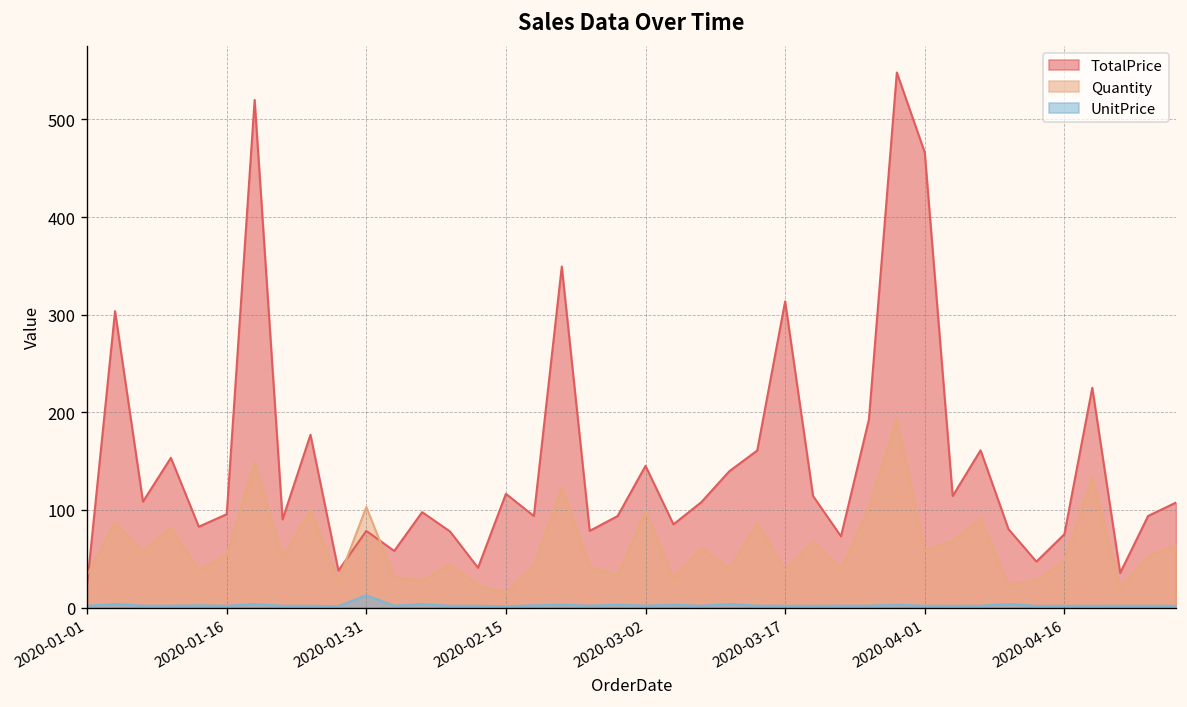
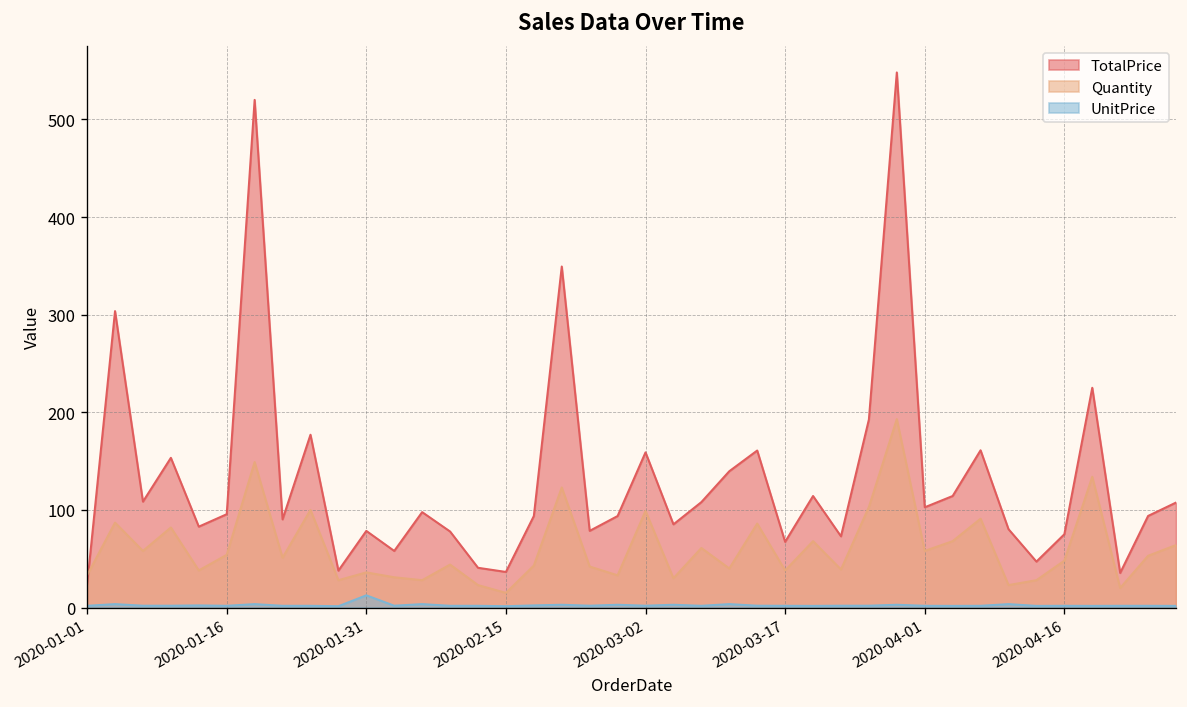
Quantity, 2020-01-31: 100 -> 40
TotalPrice, 2020-02-15: 120 -> 40
TotalPrice, 2020-03-02: 150 -> 160
TotalPrice, 2020-03-17: 310 -> 70
TotalPrice, 2020-04-01: 470 -> 100
